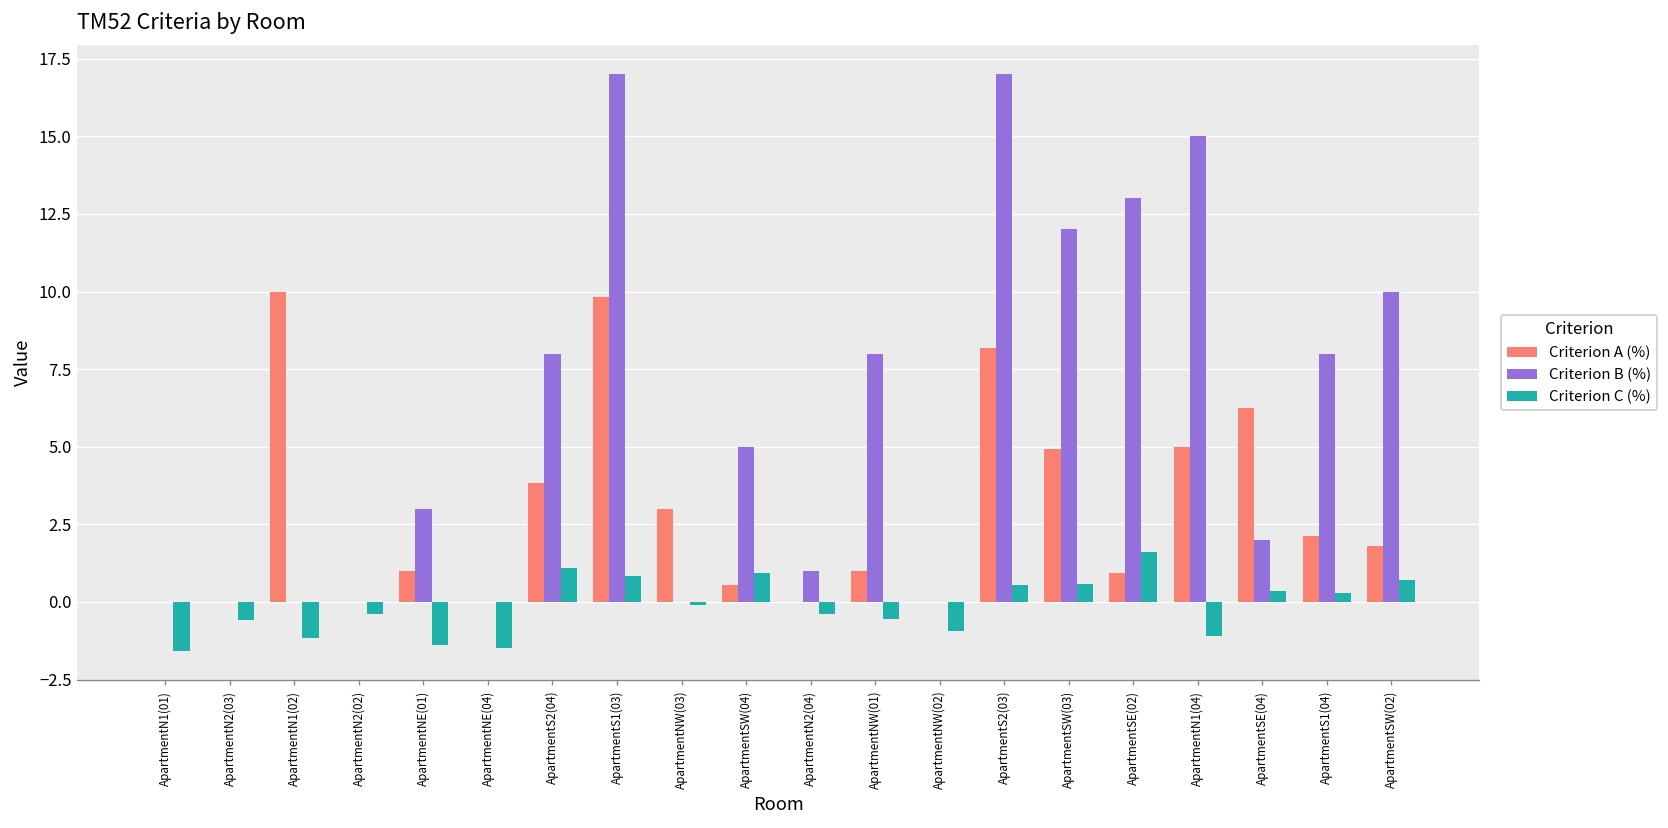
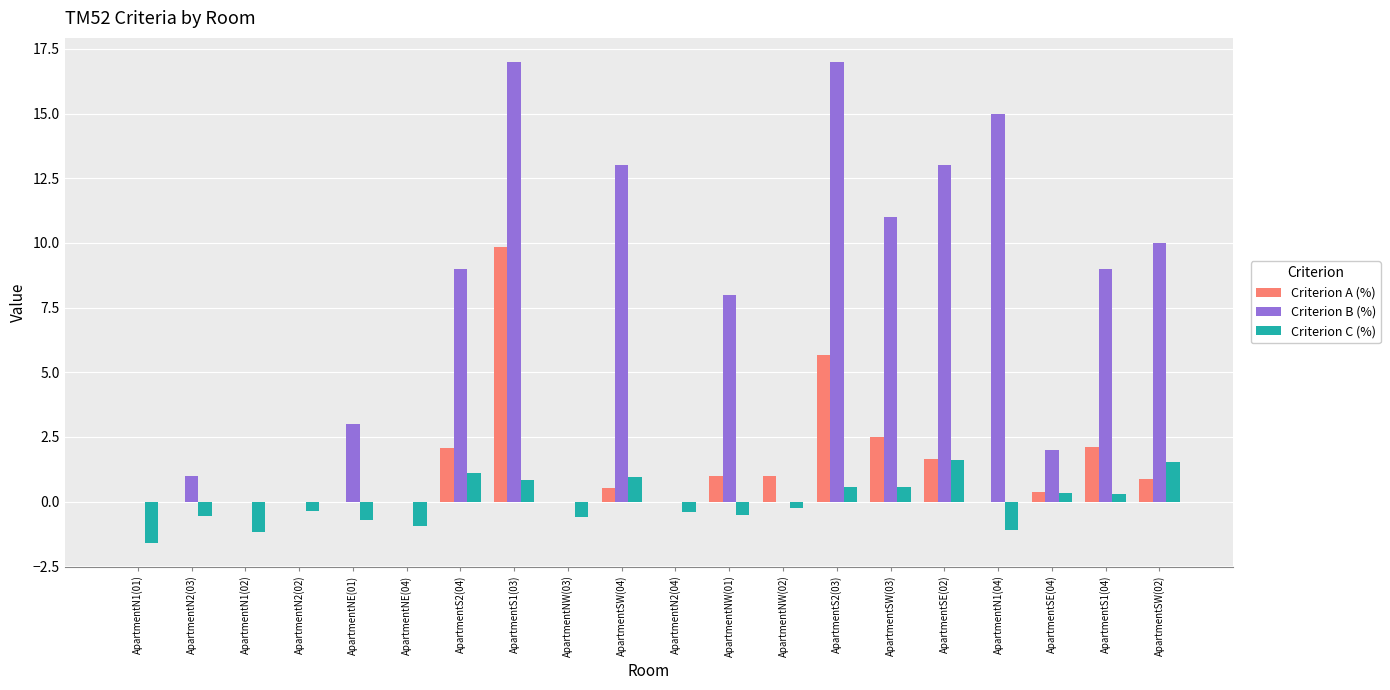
Criterion B (%), ApartmentN2(03): 0 -> 1
Criterion A (%), ApartmentN1(02): 10 -> 0
Criterion A (%), ApartmentNE(01): 1 -> 0
Criterion C (%), ApartmentNE(01): -1.4 -> -0.7
Criterion C (%), ApartmentNE(04): -1.5 -> -0.9
Criterion A (%), ApartmentS2(04): 3.8 -> 2.1
Criterion B (%), ApartmentS2(04): 8 -> 9
Criterion A (%), ApartmentNW(03): 3 -> 0
Criterion C (%), ApartmentNW(03): -0.1 -> -0.6
Criterion B (%), ApartmentSW(04): 5 -> 13
Criterion B (%), ApartmentN2(04): 1 -> 0
Criterion A (%), ApartmentNW(02): 0 -> 1
Criterion C (%), ApartmentNW(02): -0.9 -> -0.2
Criterion A (%), ApartmentS2(03): 8.2 -> 5.7
Criterion A (%), ApartmentSW(03): 4.9 -> 2.5
Criterion B (%), ApartmentSW(03): 12 -> 11
Criterion A (%), ApartmentSE(02): 0.9 -> 1.7
Criterion A (%), ApartmentN1(04): 5 -> 0
Criterion A (%), ApartmentSE(04): 6.2 -> 0.4
Criterion B (%), ApartmentS1(04): 8 -> 9
Criterion A (%), ApartmentSW(02): 1.8 -> 0.9
Criterion C (%), ApartmentSW(02): 0.7 -> 1.5
